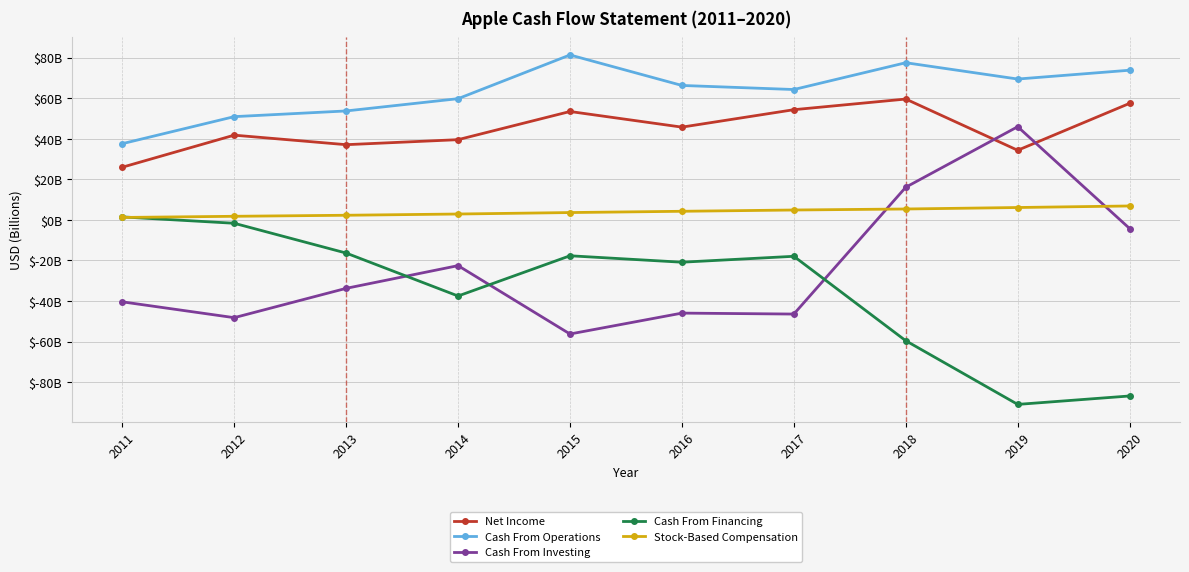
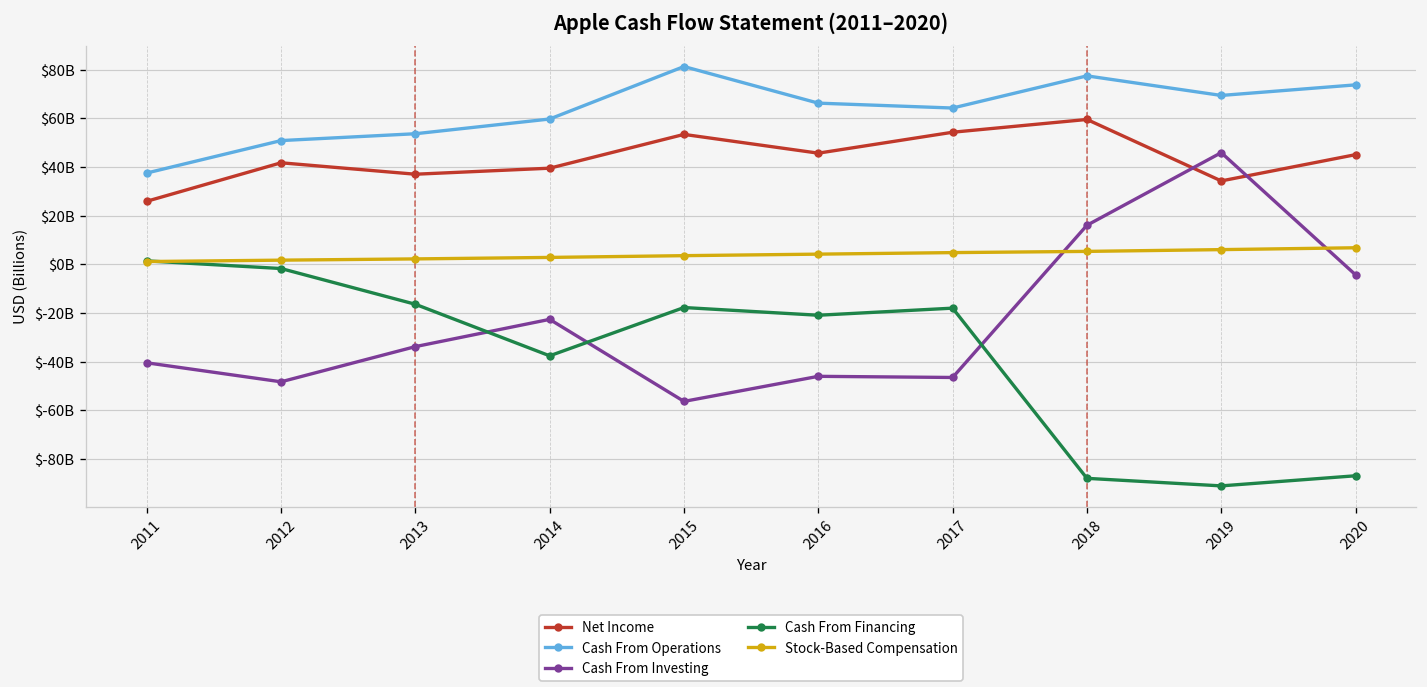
Cash From Financing, 2018: $-60000000000 -> $-88000000000
Net Income, 2020: $57000000000 -> $45000000000
